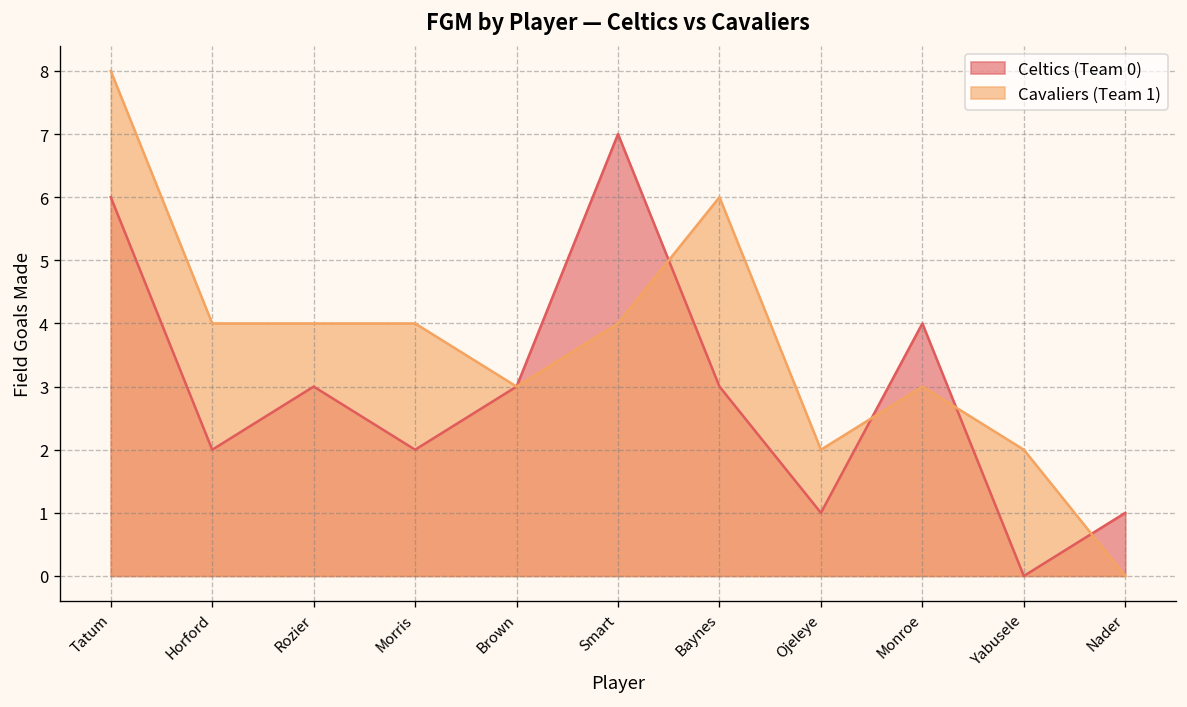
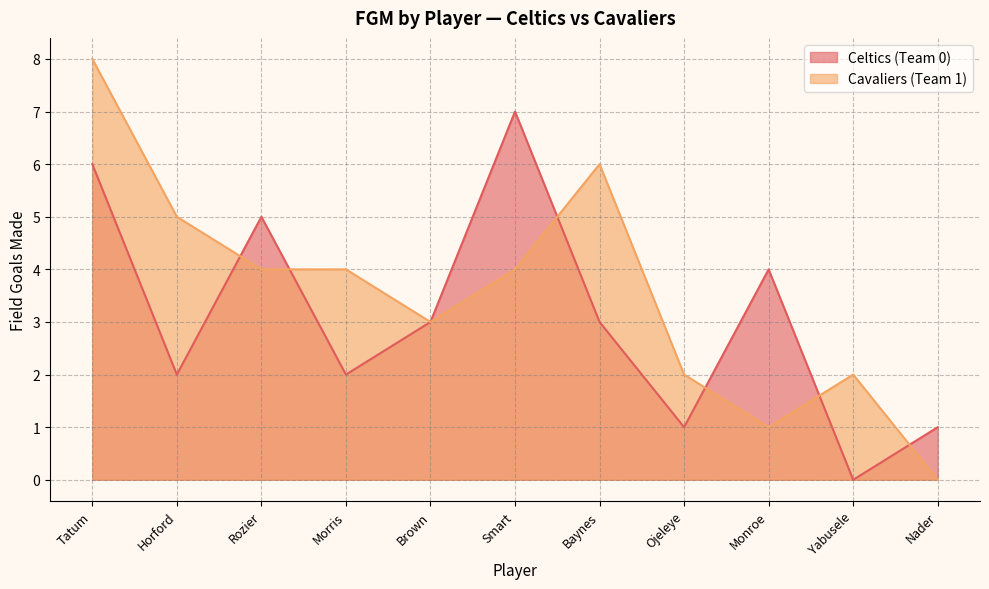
Cavaliers (Team 1), Horford: 4 -> 5
Celtics (Team 0), Rozier: 3 -> 5
Cavaliers (Team 1), Monroe: 3 -> 1
